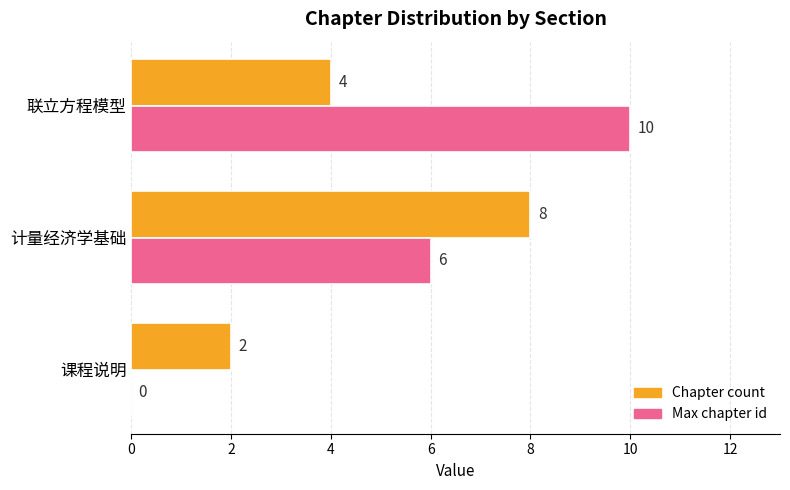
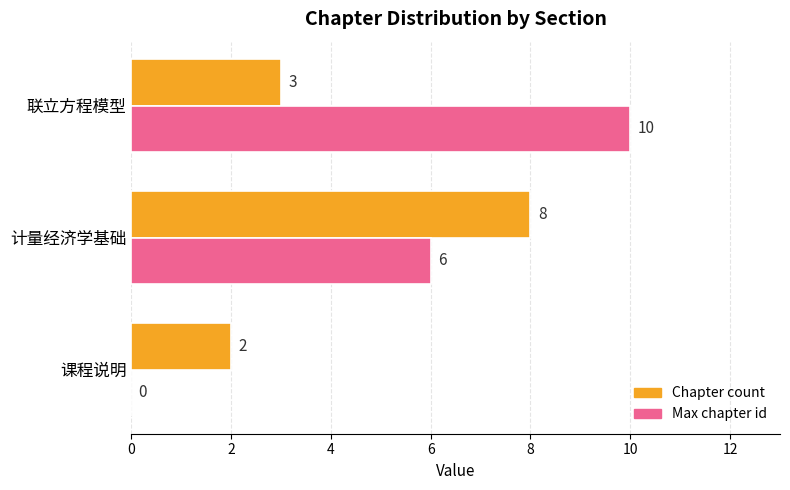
Chapter count, 联立方程模型: 4 -> 3
